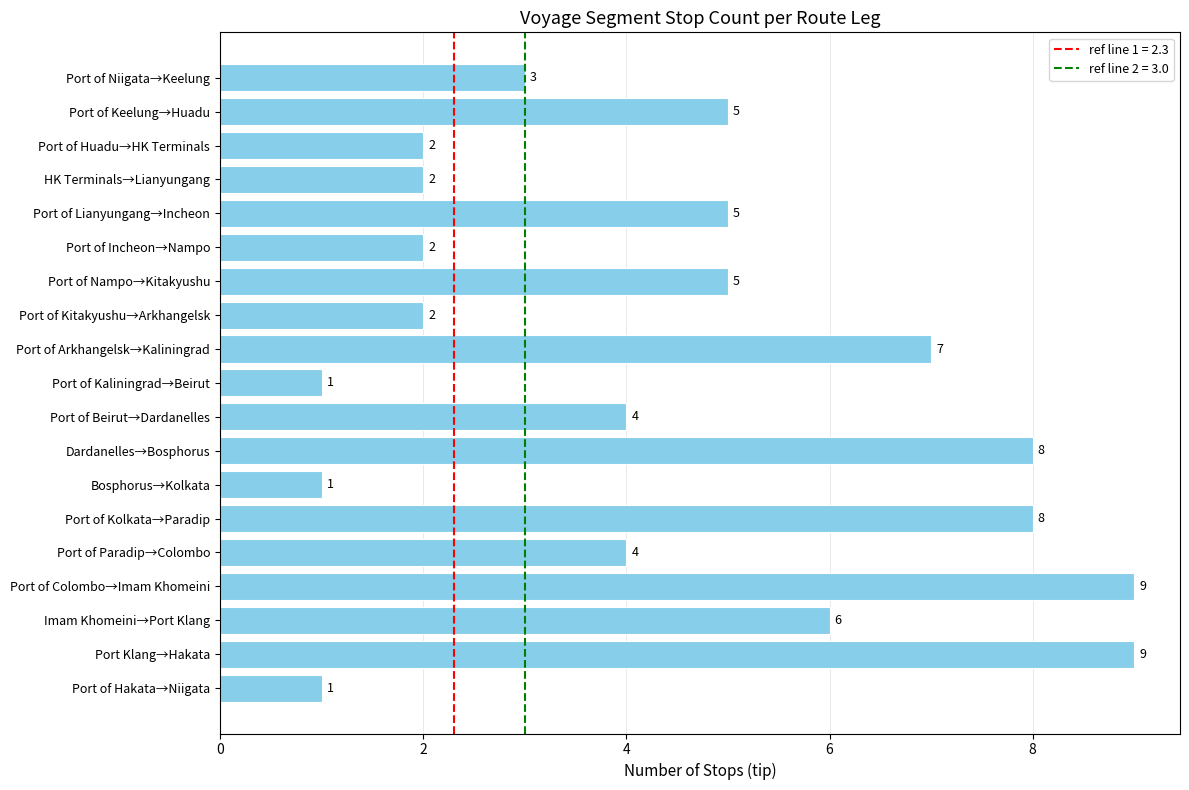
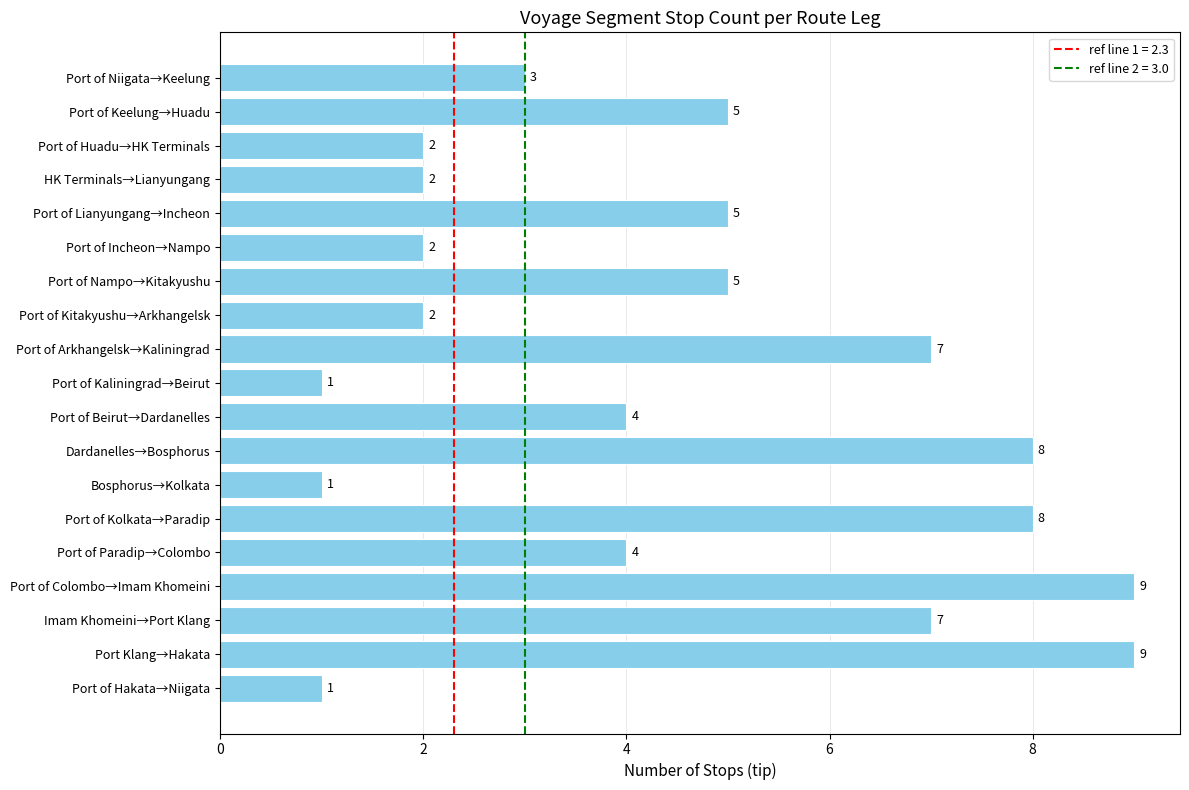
Imam Khomeini→Port Klang: 6 -> 7
